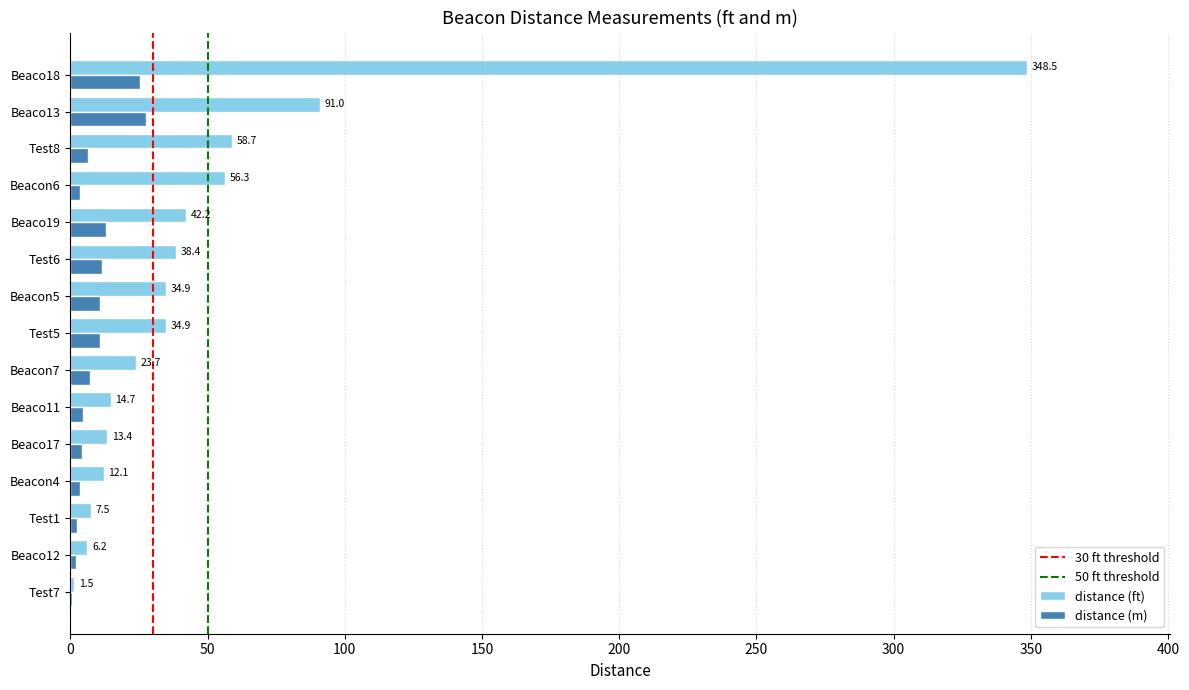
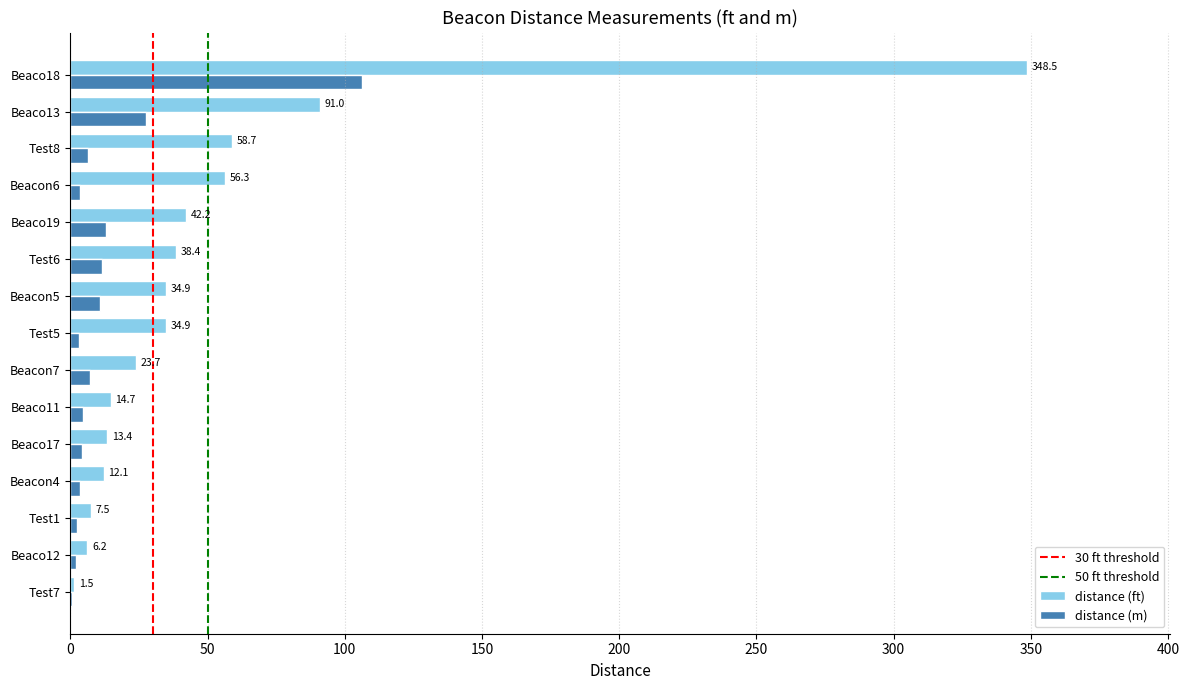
distance (m), Beaco18: 25 -> 106
distance (m), Test5: 11 -> 3
